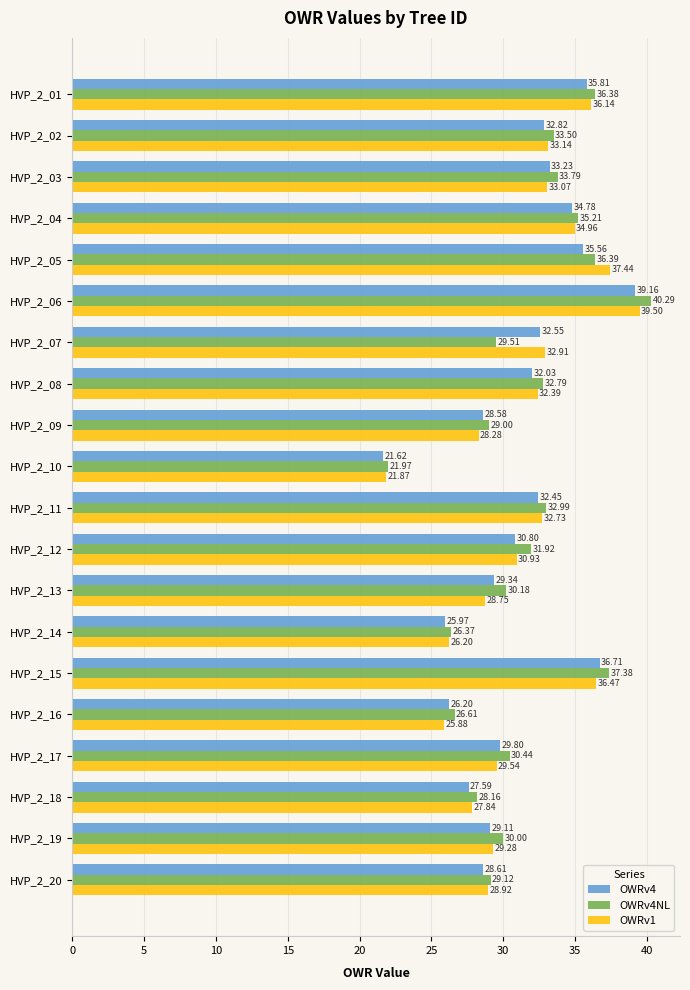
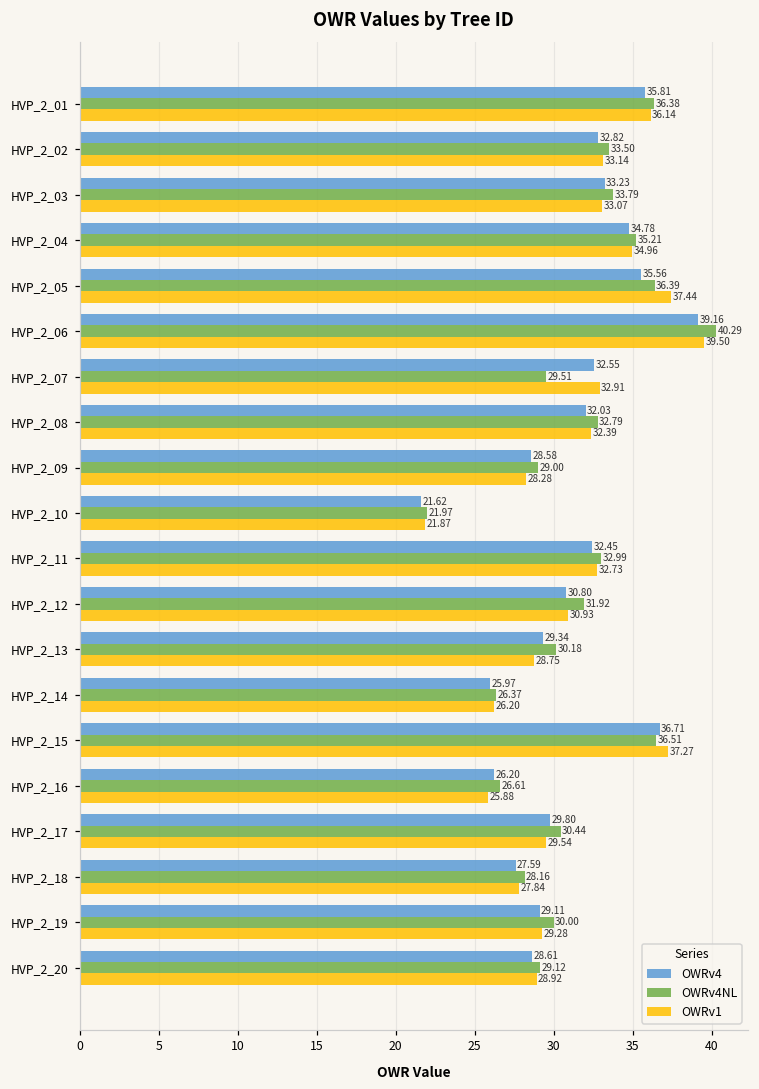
OWRv4NL, HVP_2_15: 37.38 -> 36.51
OWRv1, HVP_2_15: 36.47 -> 37.27
